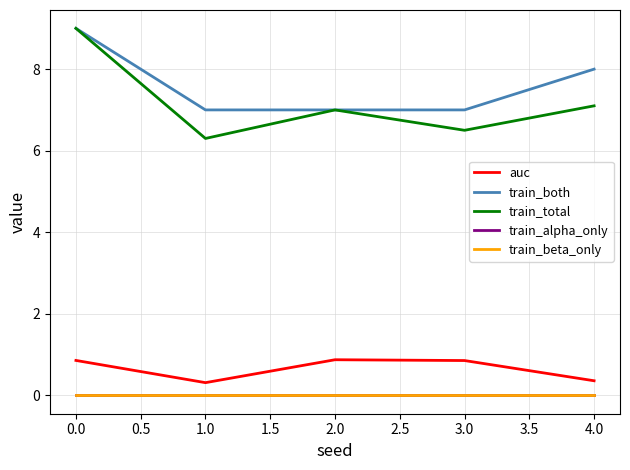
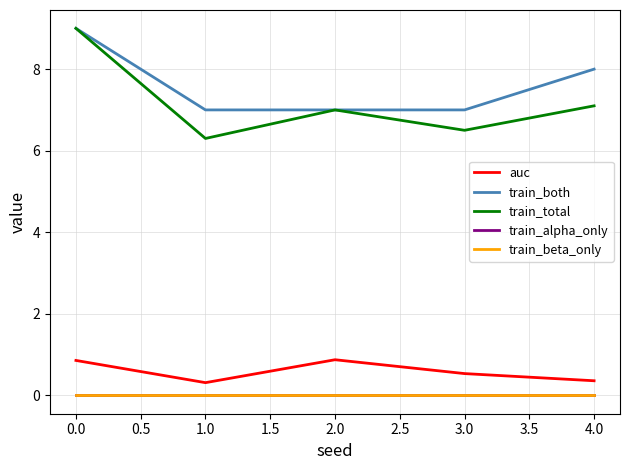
auc, 3.0: 0.9 -> 0.5
